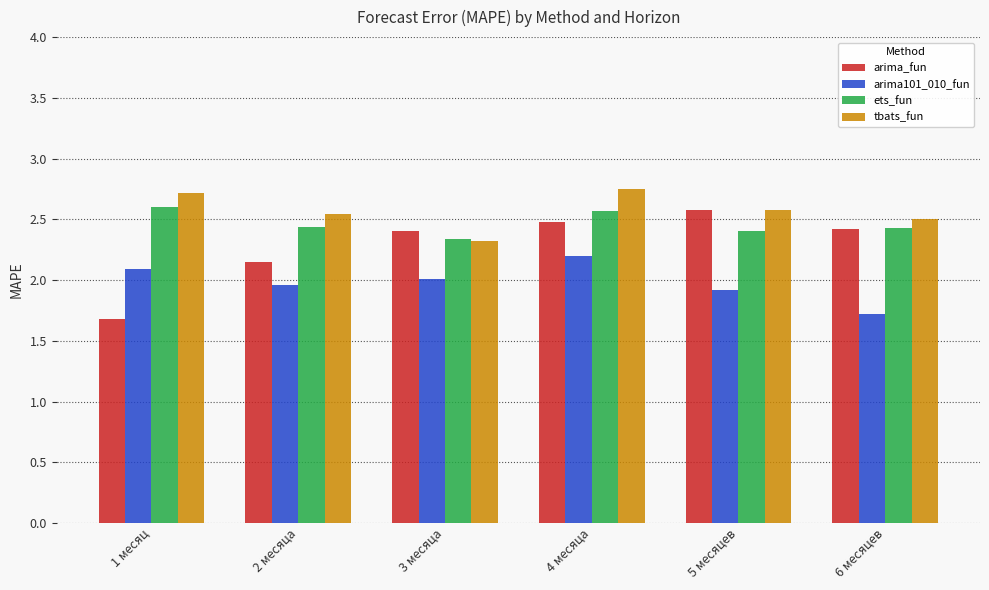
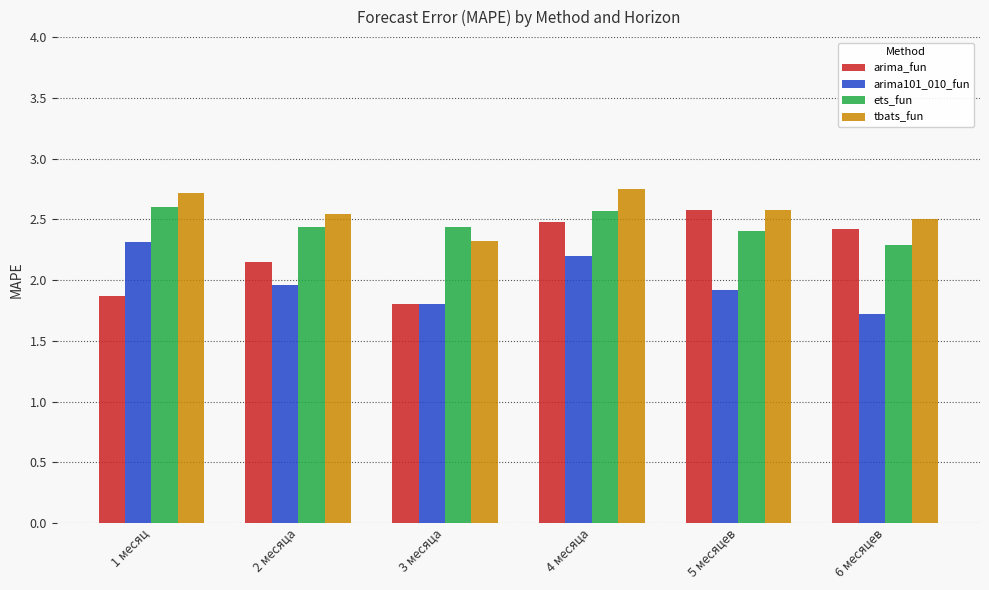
arima_fun, 1 месяц: 1.68 -> 1.87
arima101_010_fun, 1 месяц: 2.09 -> 2.31
arima_fun, 3 месяца: 2.4 -> 1.8
arima101_010_fun, 3 месяца: 2.01 -> 1.80
ets_fun, 3 месяца: 2.34 -> 2.44
ets_fun, 6 месяцев: 2.43 -> 2.29
